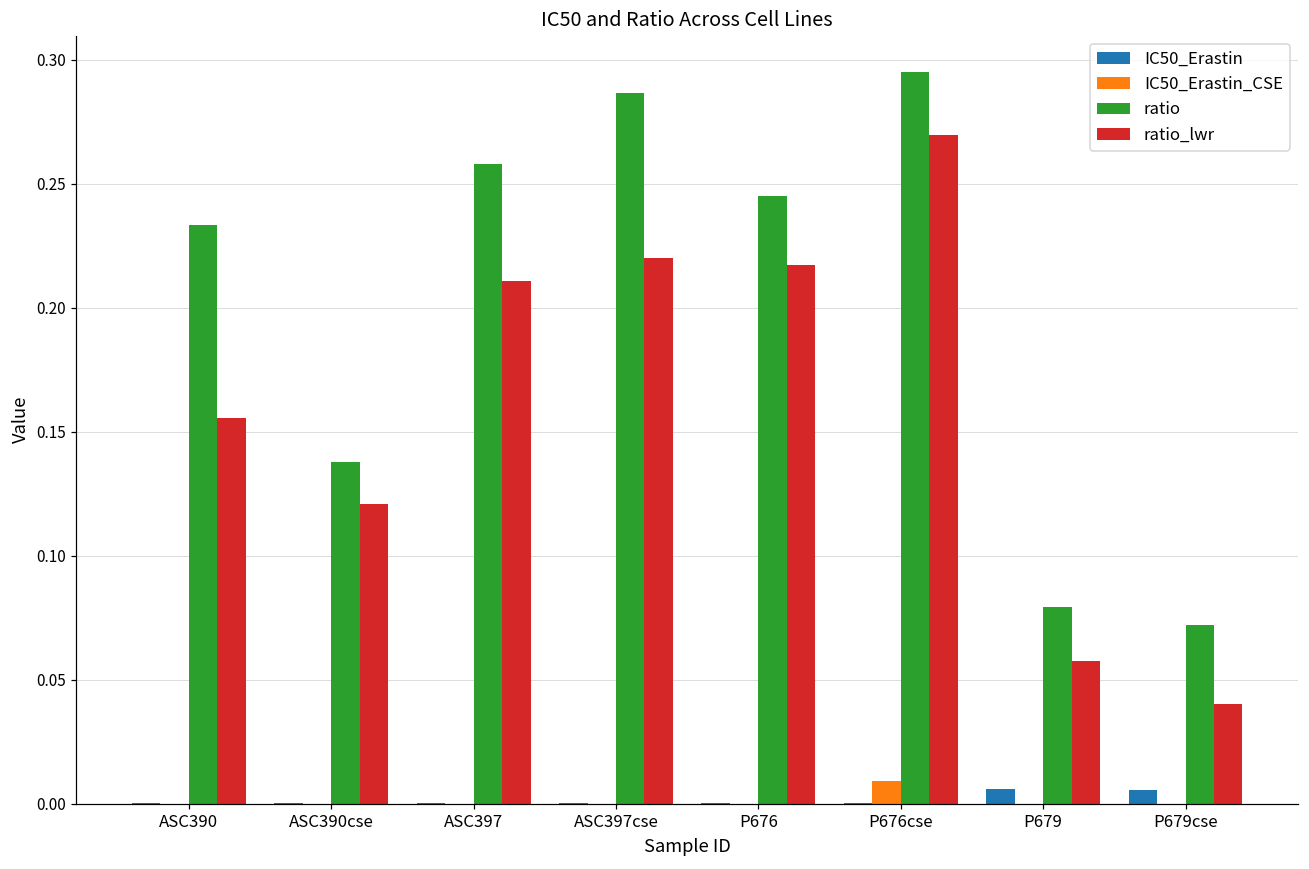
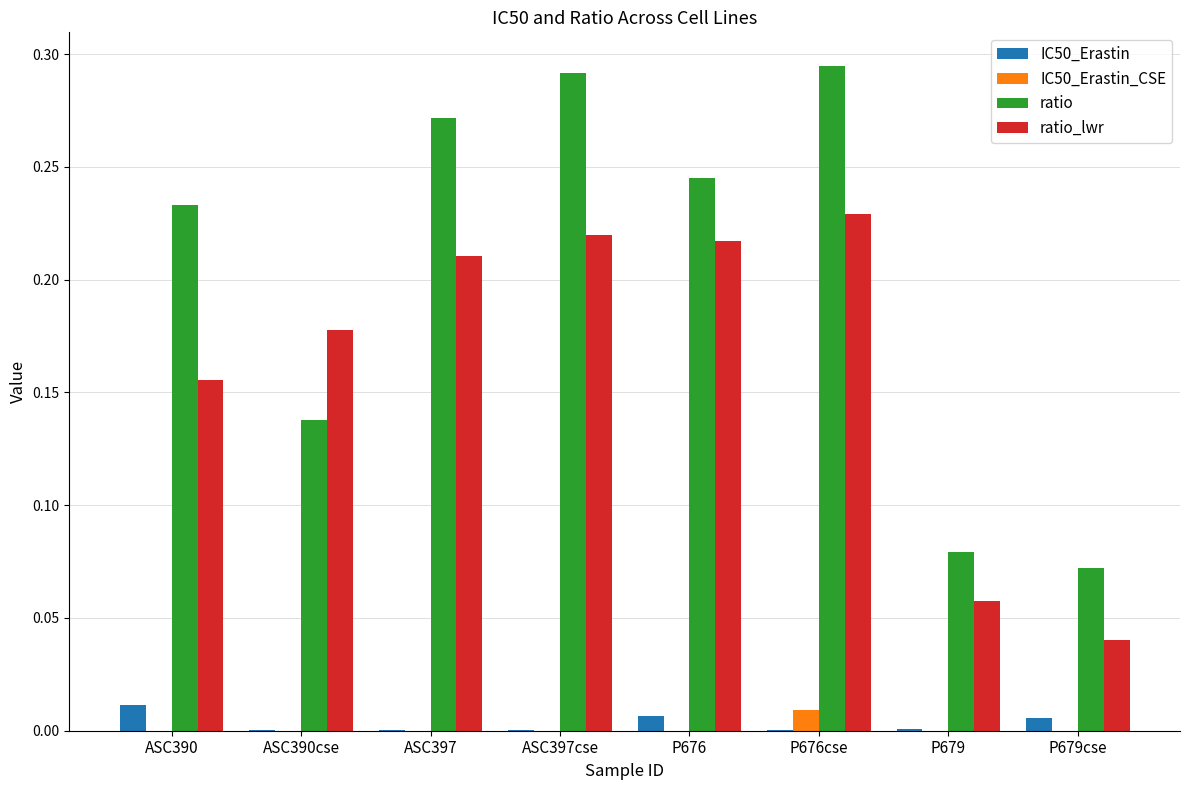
IC50_Erastin, ASC390: 0.000 -> 0.011
ratio_lwr, ASC390cse: 0.121 -> 0.178
ratio, ASC397: 0.258 -> 0.272
ratio, ASC397cse: 0.287 -> 0.292
IC50_Erastin, P676: 0.000 -> 0.006
ratio_lwr, P676cse: 0.270 -> 0.229
IC50_Erastin, P679: 0.006 -> 0.001
